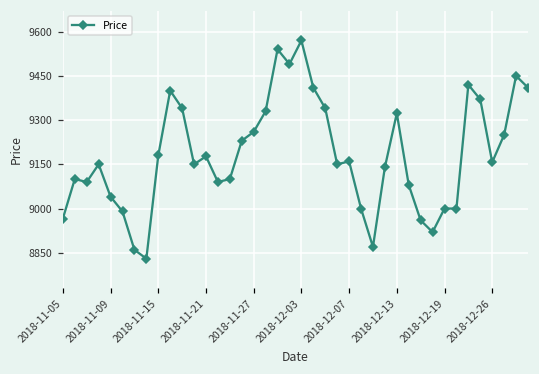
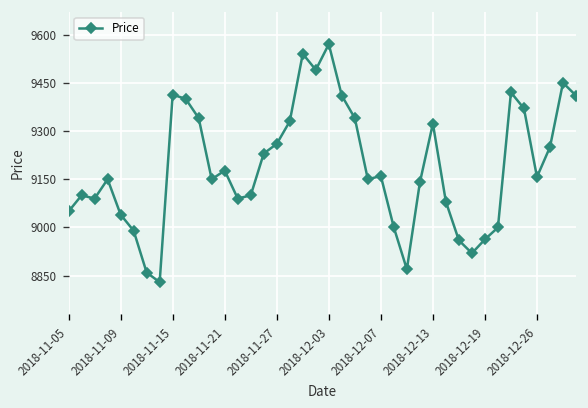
2018-11-05: 8970 -> 9050
2018-11-15: 9180 -> 9410
2018-12-19: 9000 -> 8960
